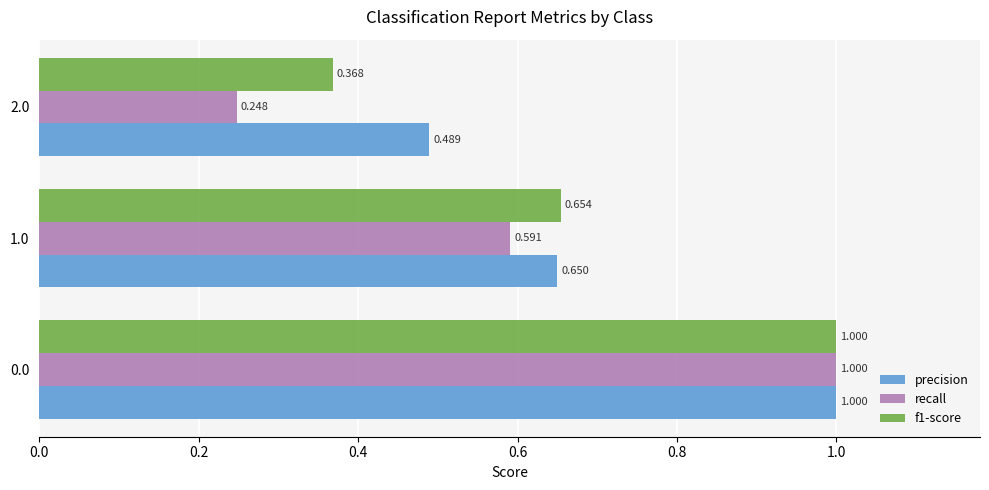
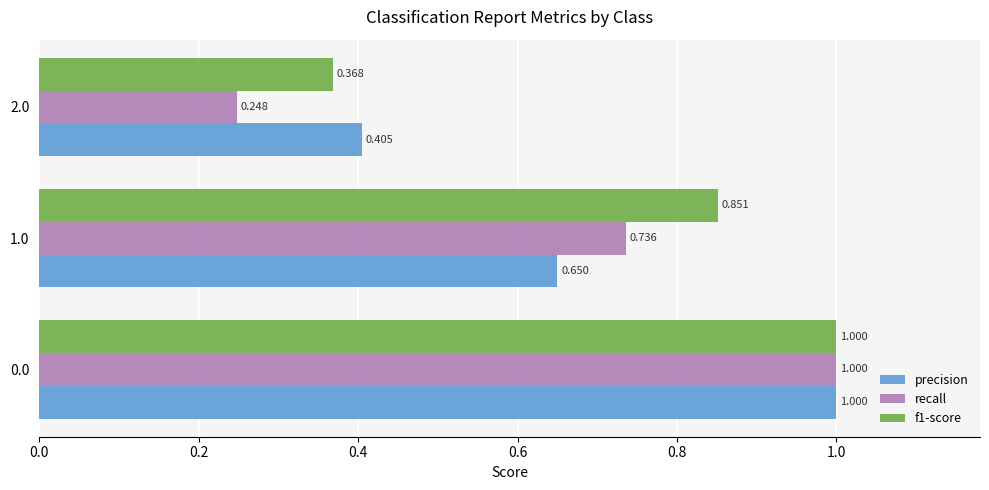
precision, 2.0: 0.489 -> 0.405
f1-score, 1.0: 0.654 -> 0.851
recall, 1.0: 0.591 -> 0.736
